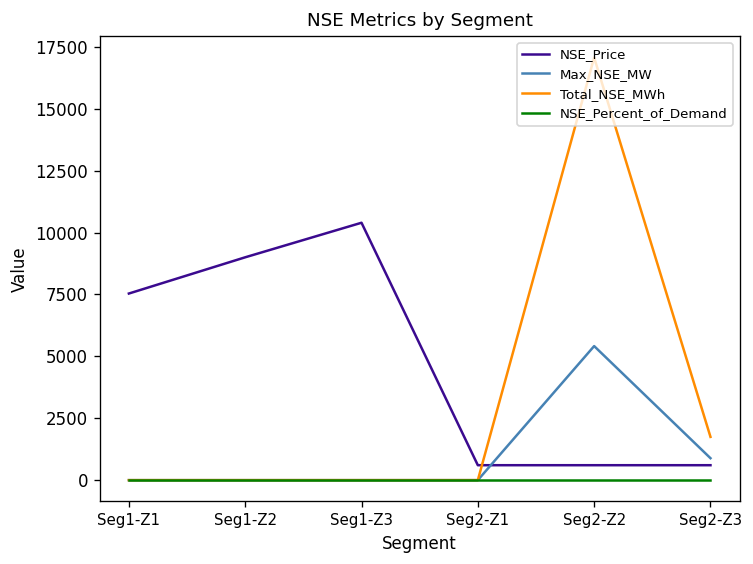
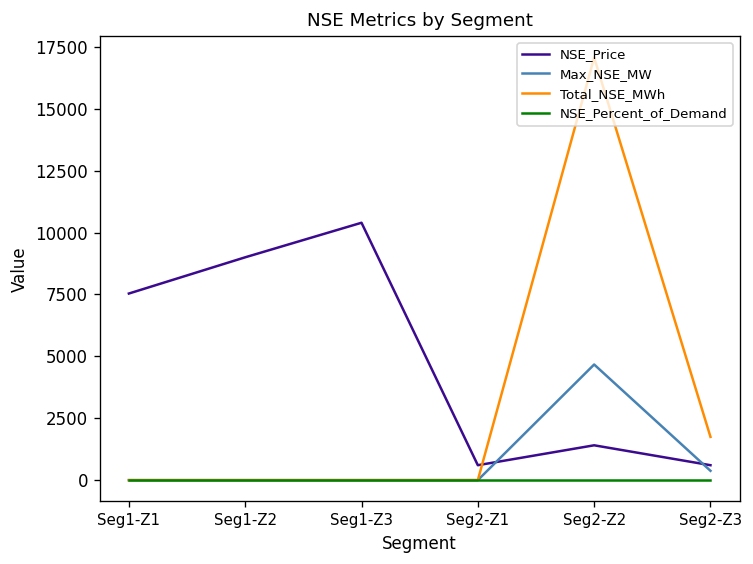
NSE_Price, Seg2-Z2: 600 -> 1400
Max_NSE_MW, Seg2-Z2: 5400 -> 4700
Max_NSE_MW, Seg2-Z3: 900 -> 400
